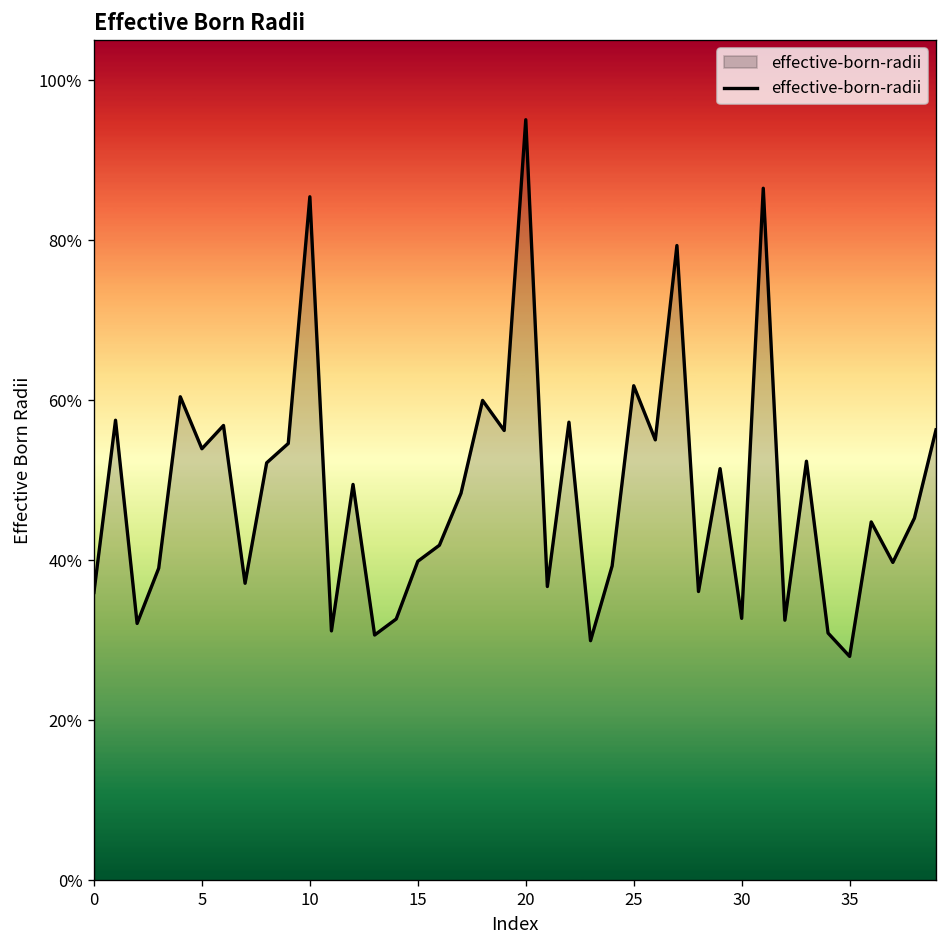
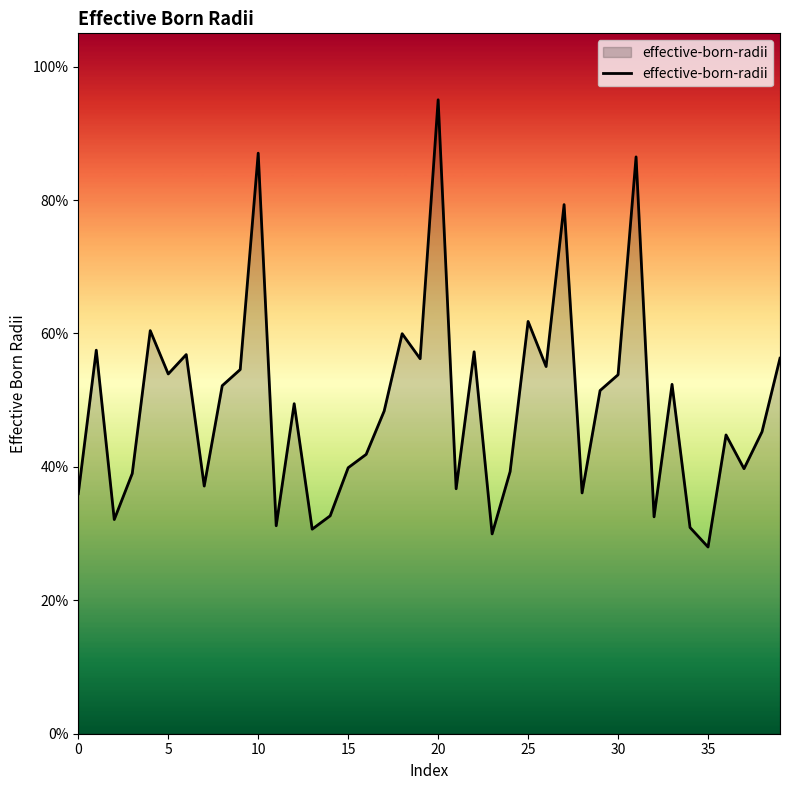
10: 85% -> 87%
30: 33% -> 54%
